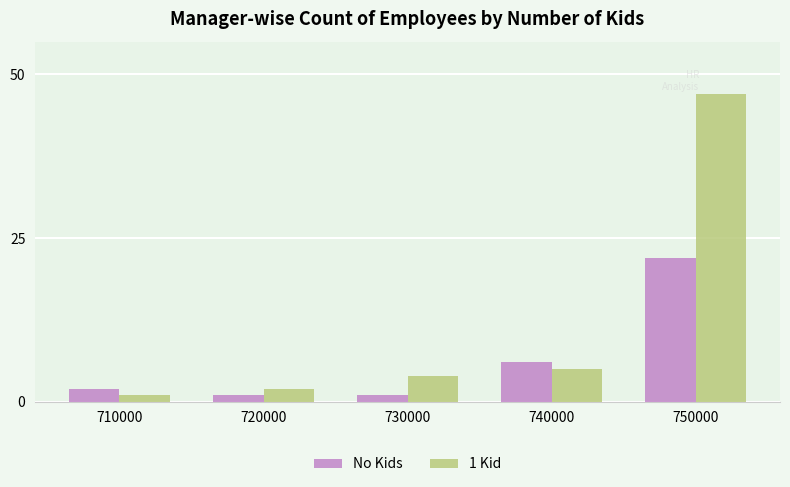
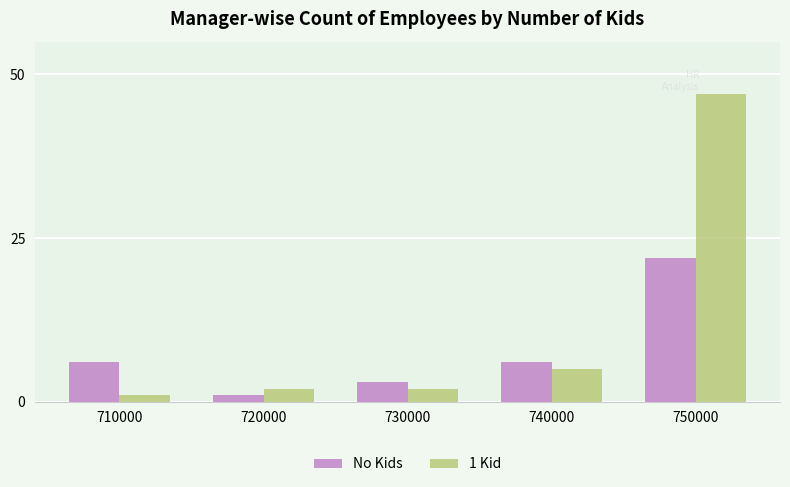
No Kids, 710000: 2 -> 6
No Kids, 730000: 1 -> 3
1 Kid, 730000: 4 -> 2
